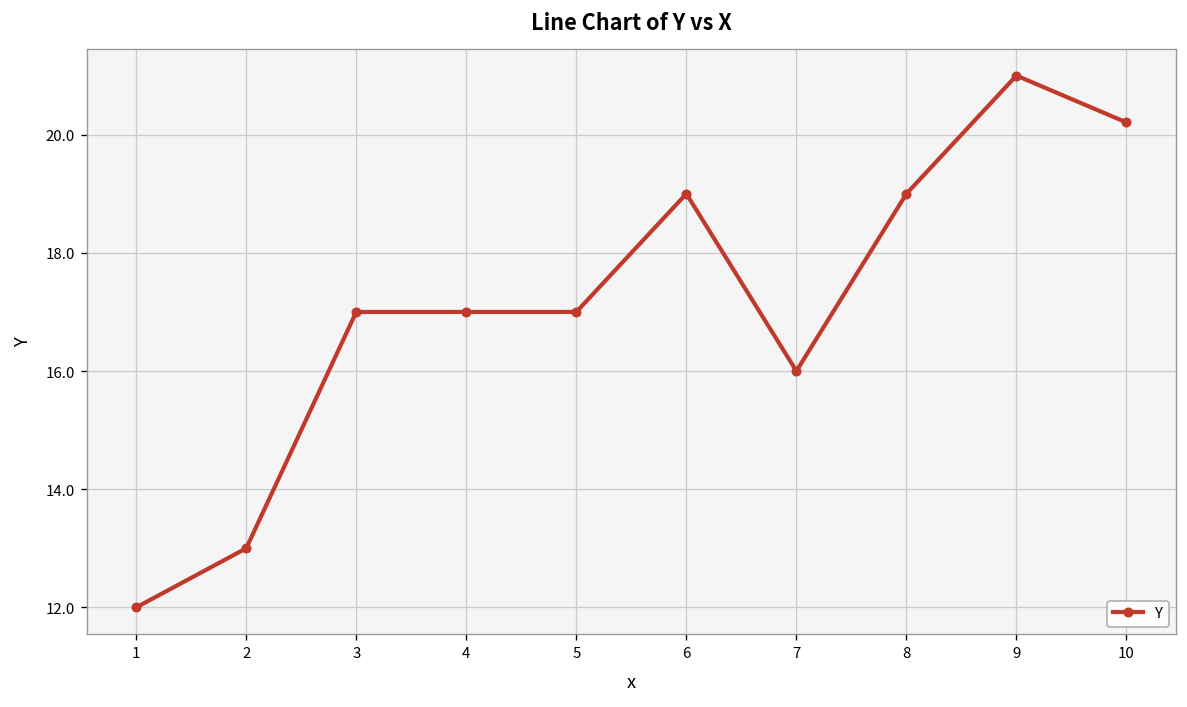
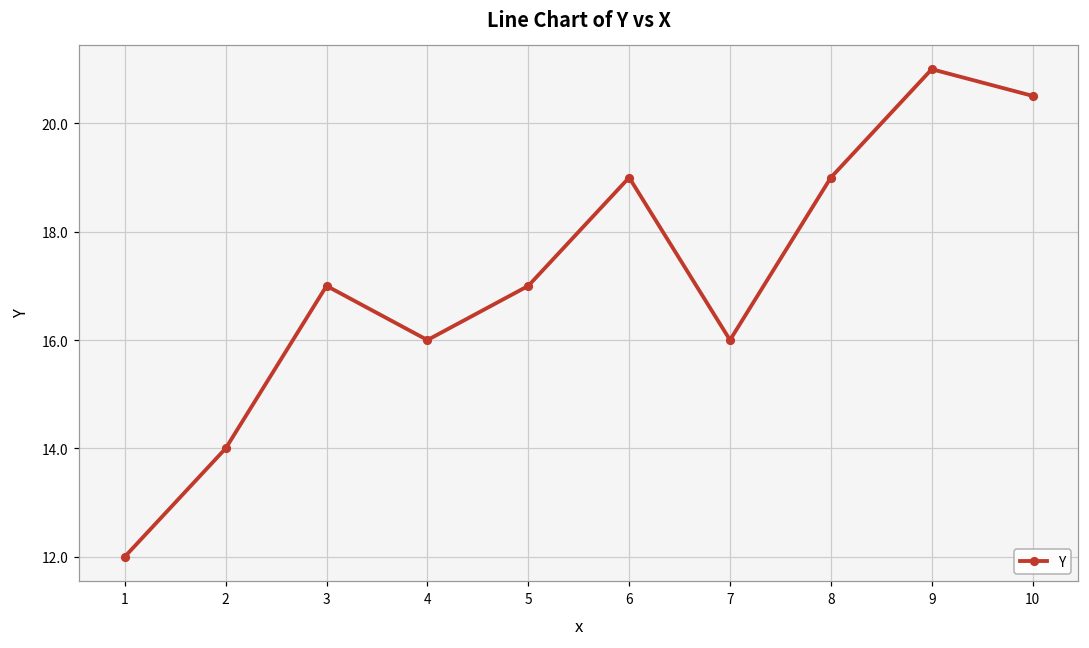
2: 13 -> 14
4: 17 -> 16
10: 20.2 -> 20.5
